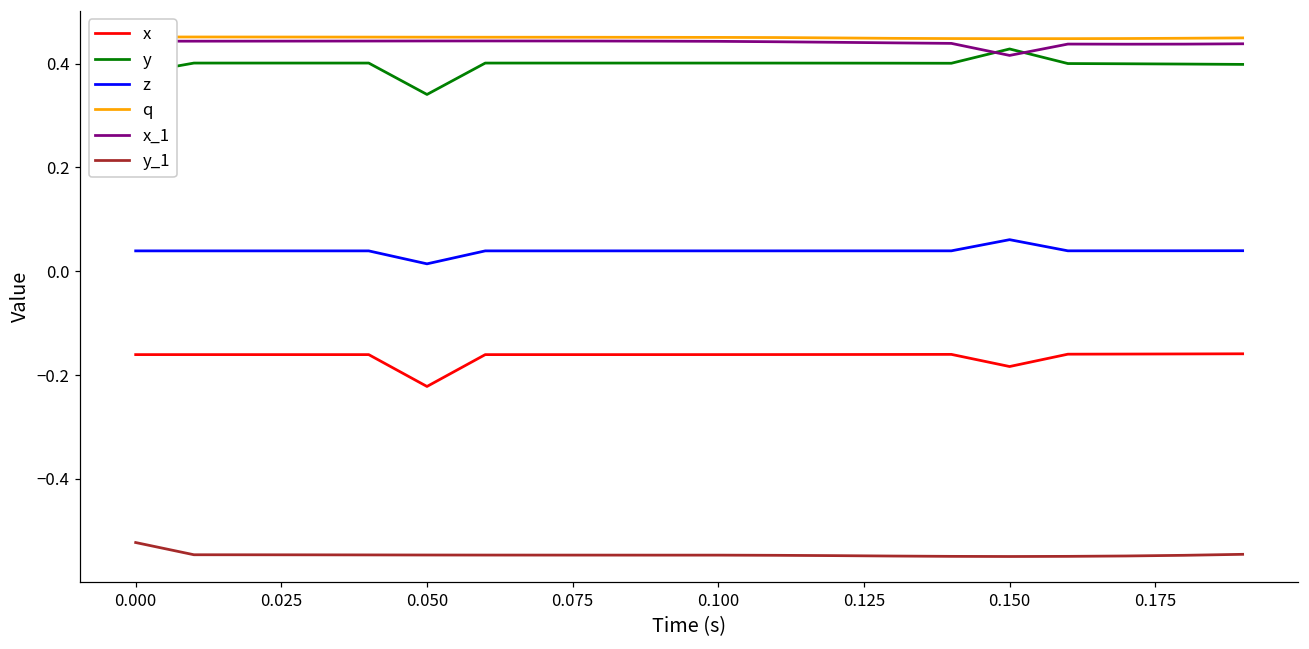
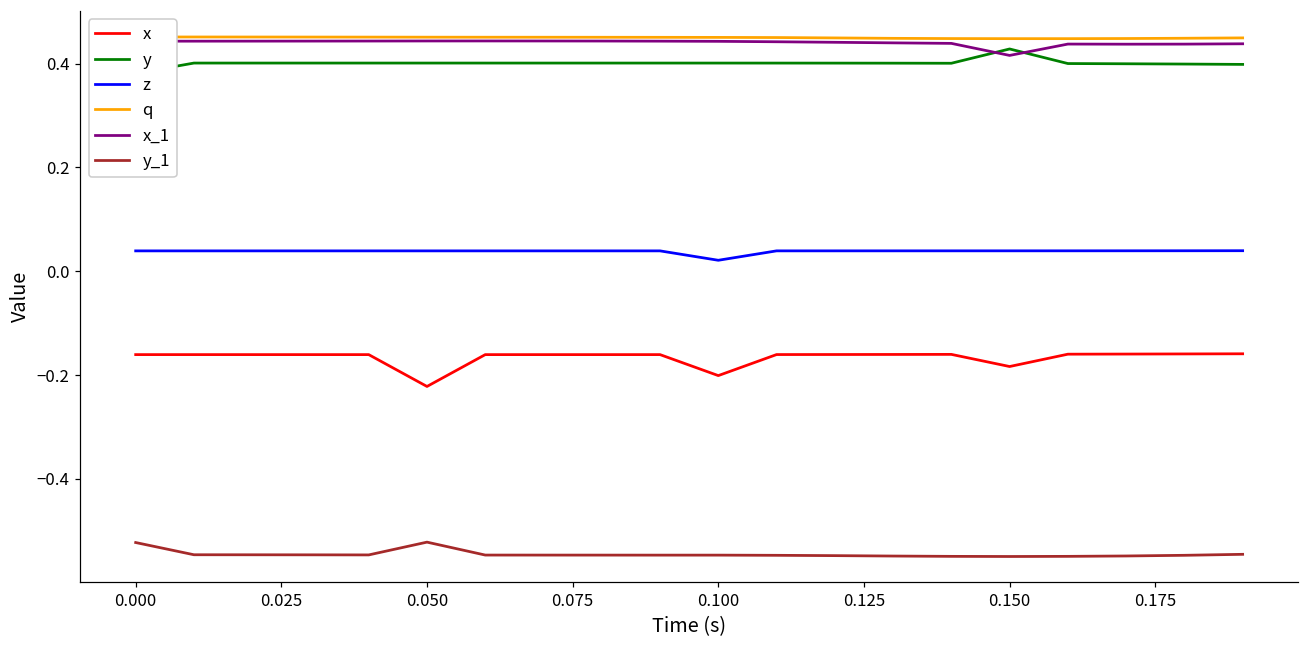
y, 0.050: 0.34 -> 0.40
z, 0.050: 0.01 -> 0.04
y_1, 0.050: -0.55 -> -0.52
x, 0.100: -0.16 -> -0.20
z, 0.100: 0.04 -> 0.02
z, 0.150: 0.06 -> 0.04
